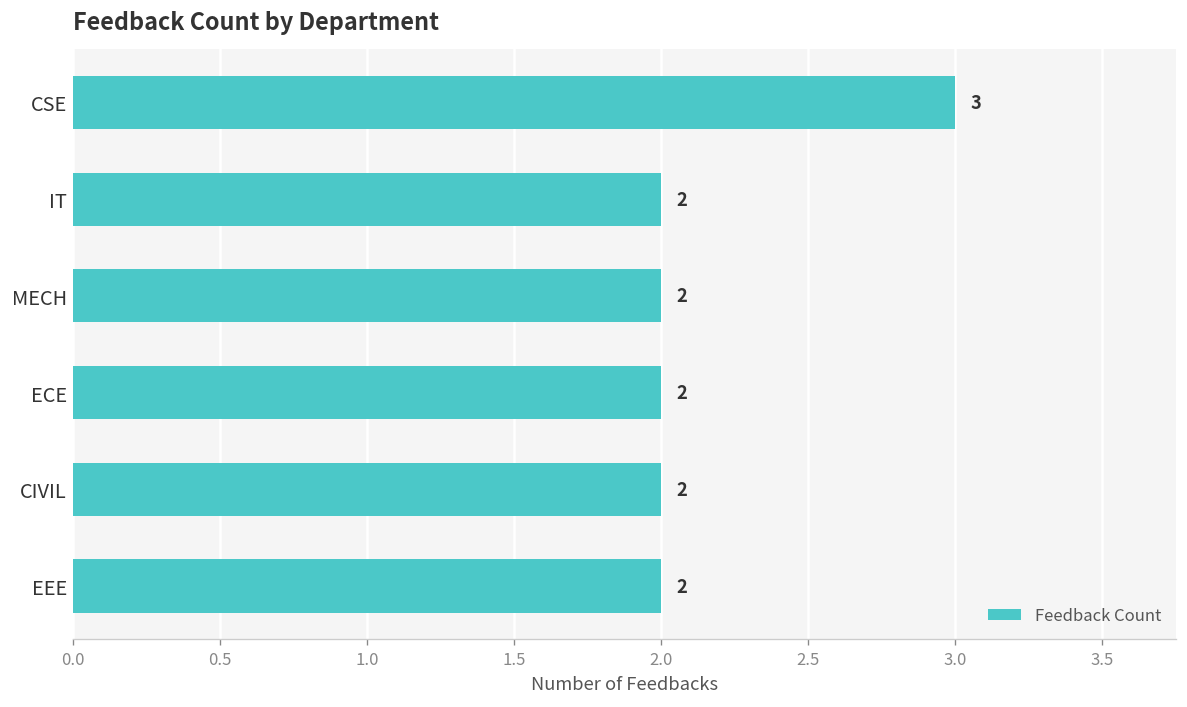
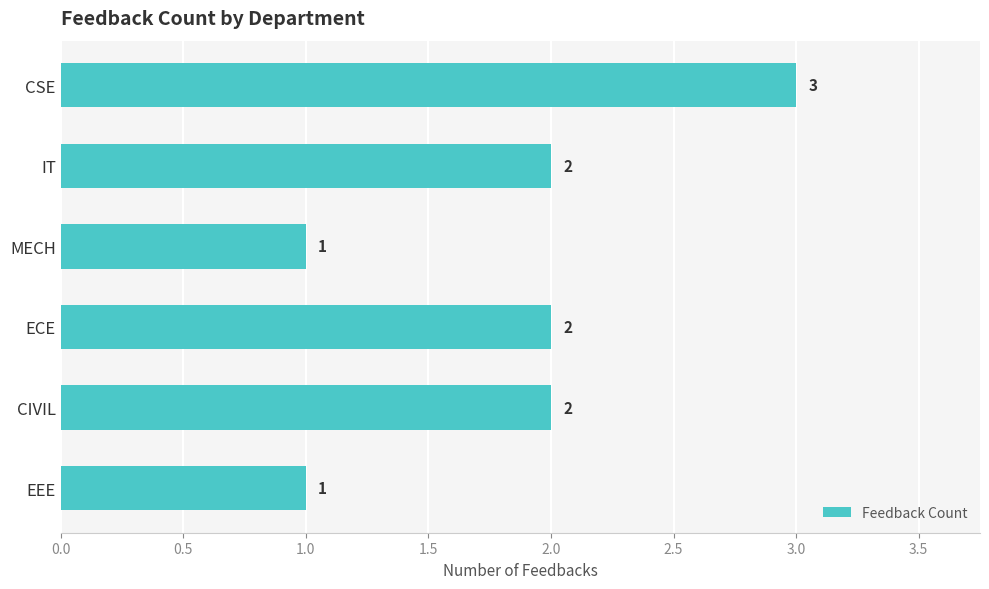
MECH: 2 -> 1
EEE: 2 -> 1
